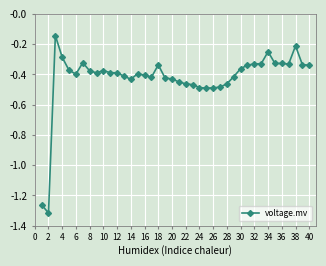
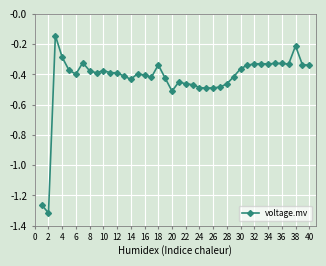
20: -0.43 -> -0.51
34: -0.25 -> -0.33
